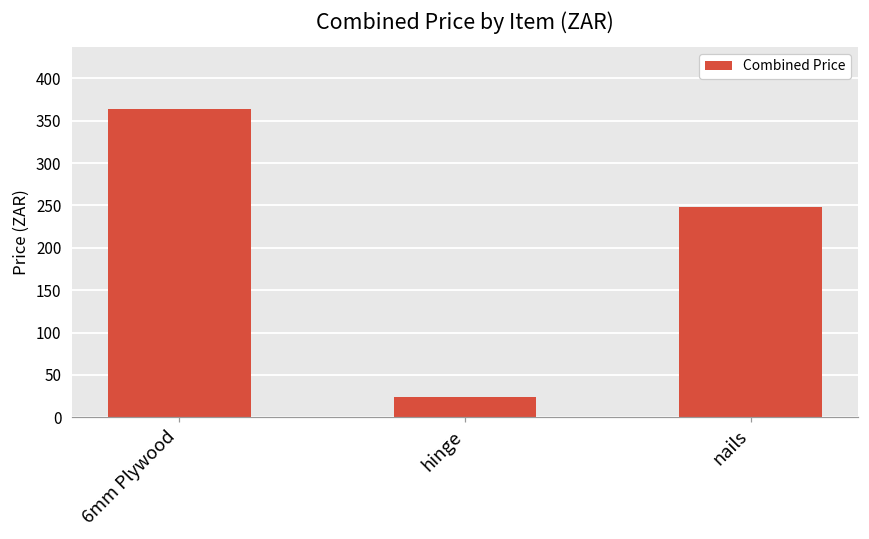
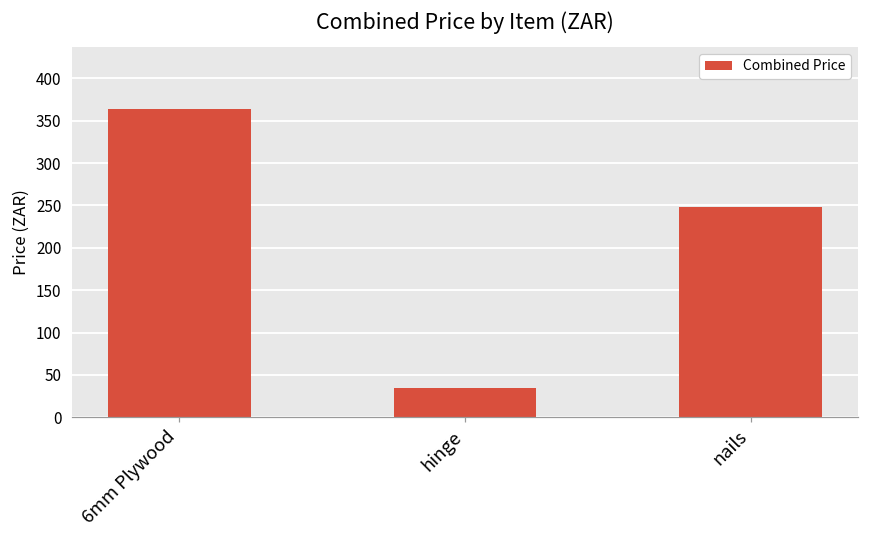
hinge: 20 -> 40
